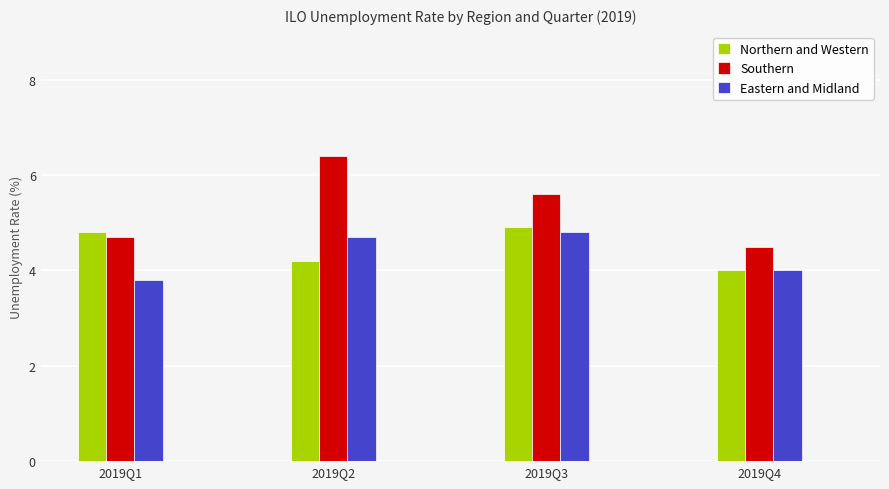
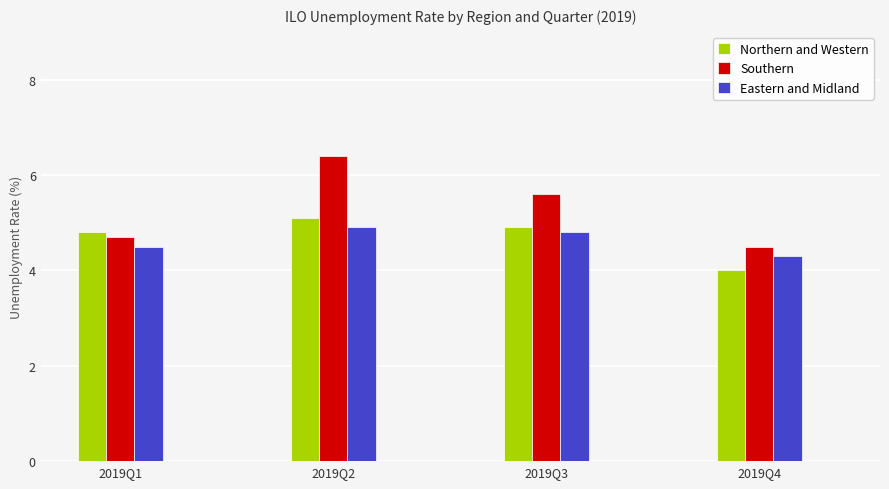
Eastern and Midland, 2019Q1: 3.8 -> 4.5
Northern and Western, 2019Q2: 4.2 -> 5.1
Eastern and Midland, 2019Q2: 4.7 -> 4.9
Eastern and Midland, 2019Q4: 4.0 -> 4.3
